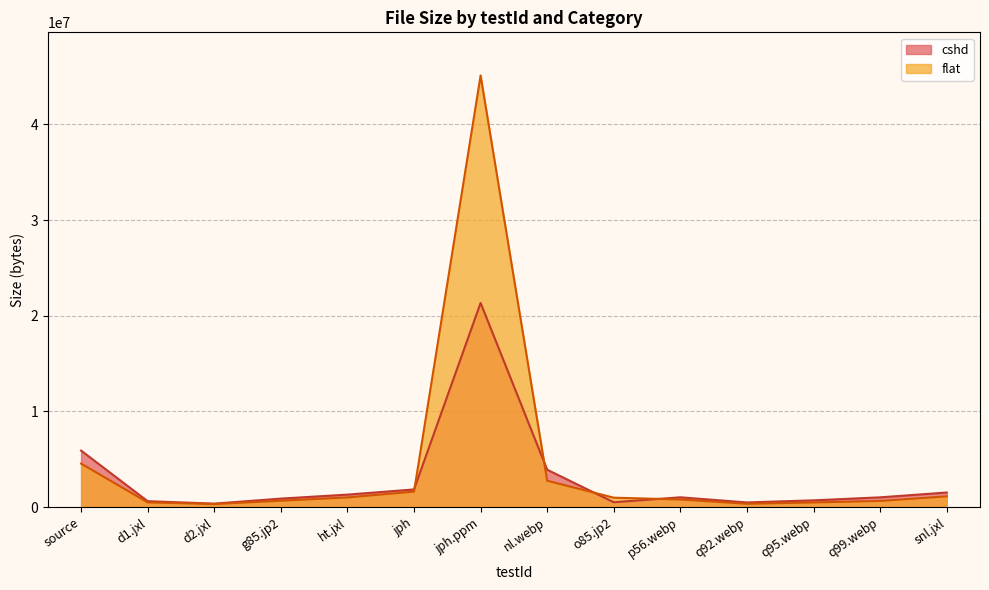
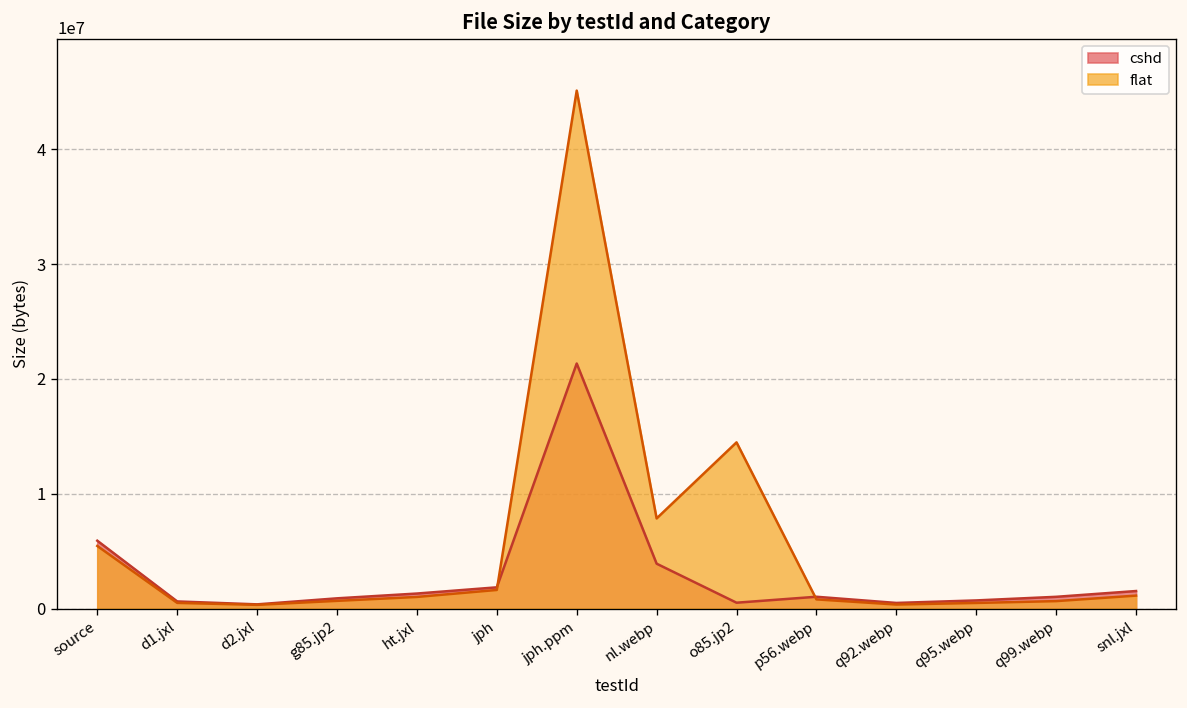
flat, source: 4600000 -> 5500000
flat, nl.webp: 3000000 -> 8000000
flat, o85.jp2: 1000000 -> 14000000
